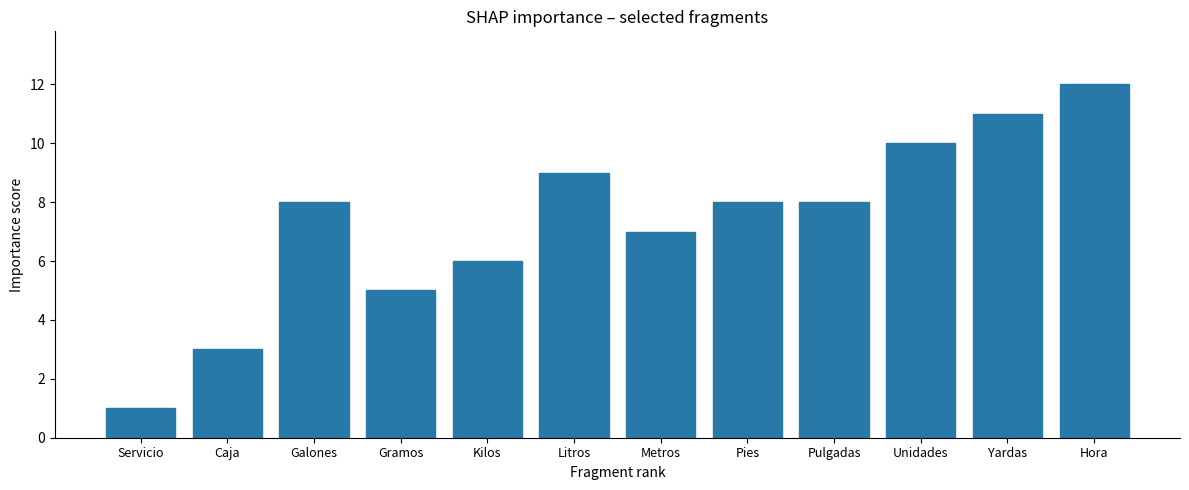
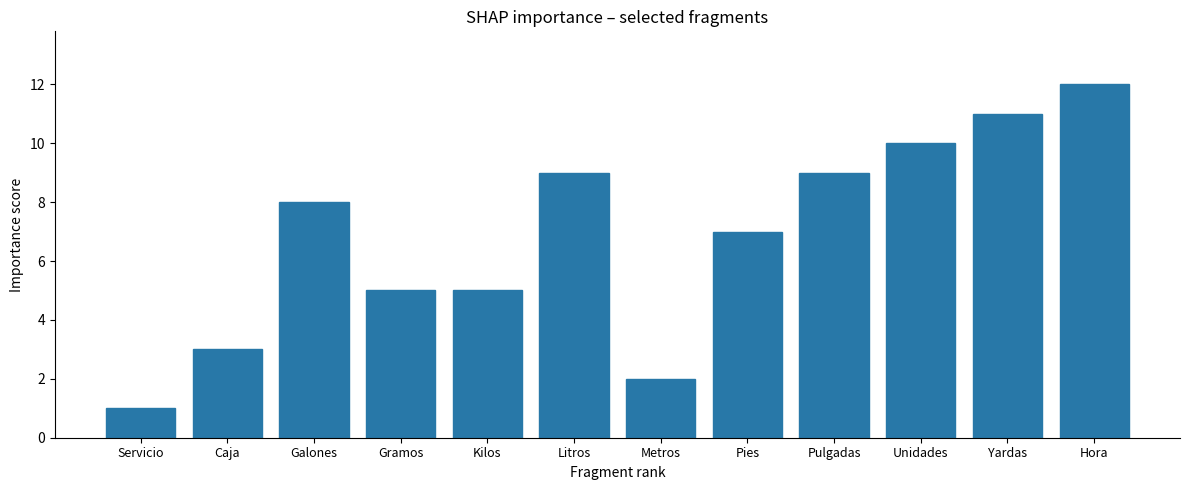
Kilos: 6 -> 5
Metros: 7 -> 2
Pies: 8 -> 7
Pulgadas: 8 -> 9
